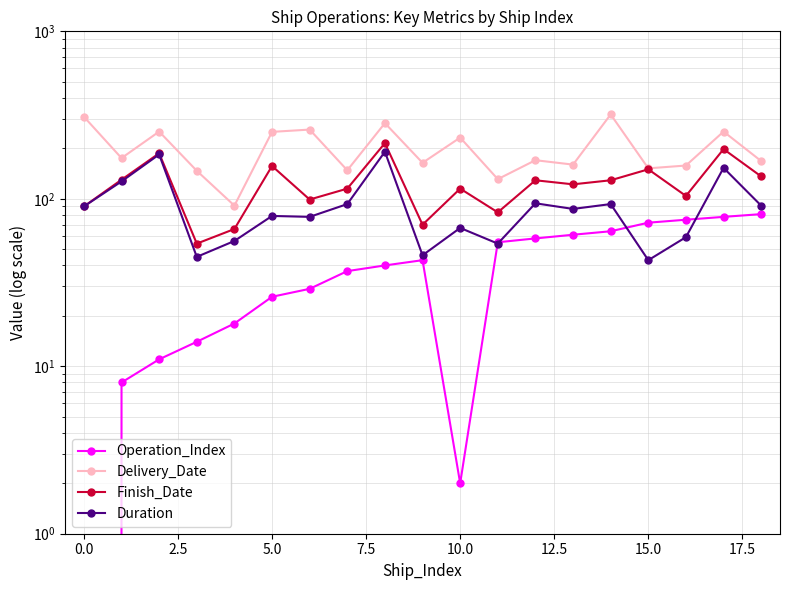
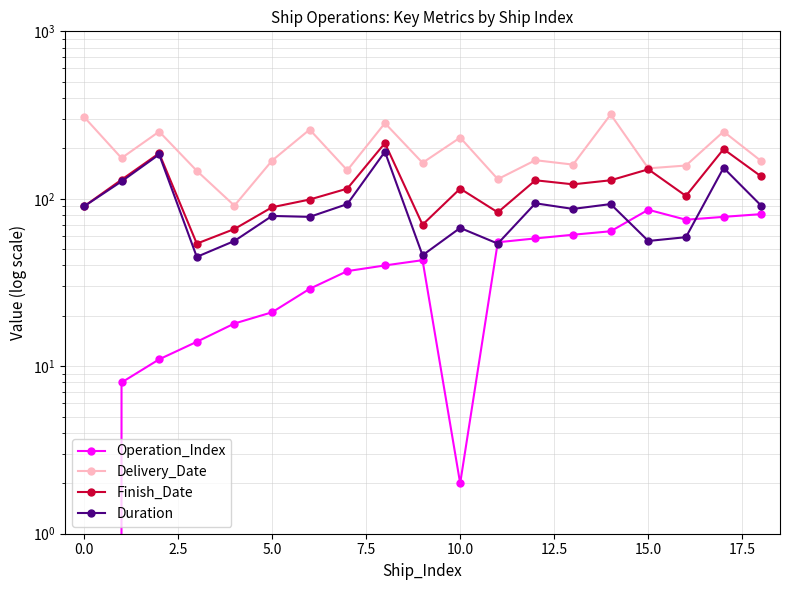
Operation_Index, 5.0: 26 -> 21
Delivery_Date, 5.0: 250 -> 170
Finish_Date, 5.0: 160 -> 90
Operation_Index, 15.0: 72 -> 90
Duration, 15.0: 43 -> 56
